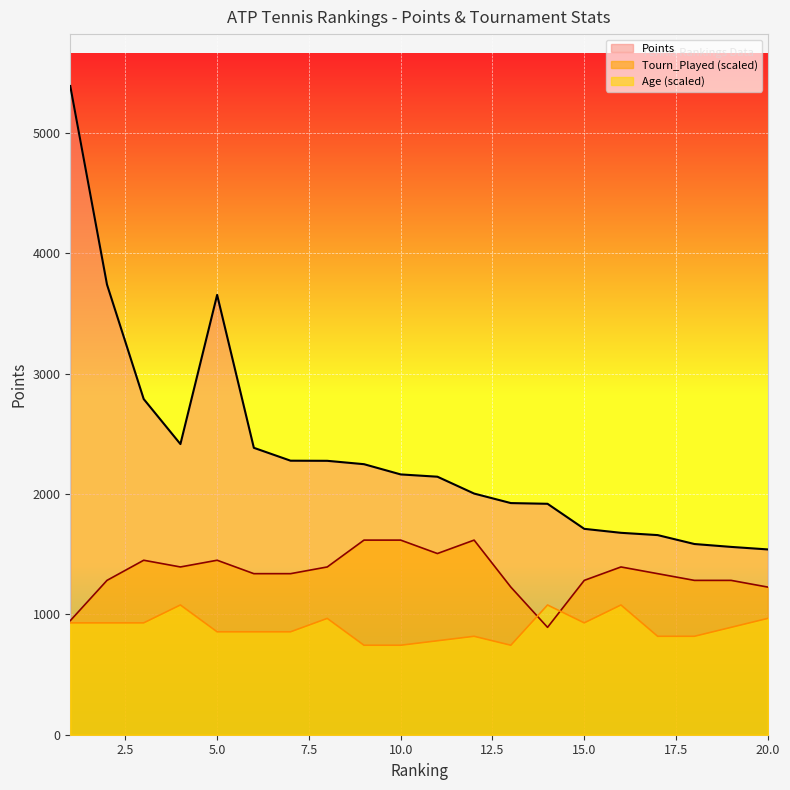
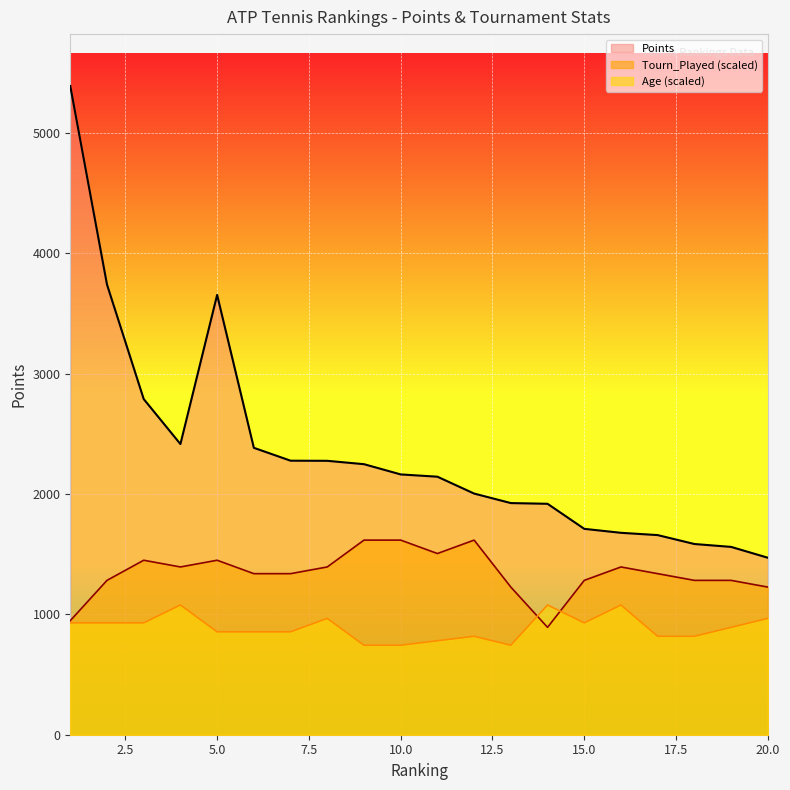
Points, 20.0: 1540 -> 1470
